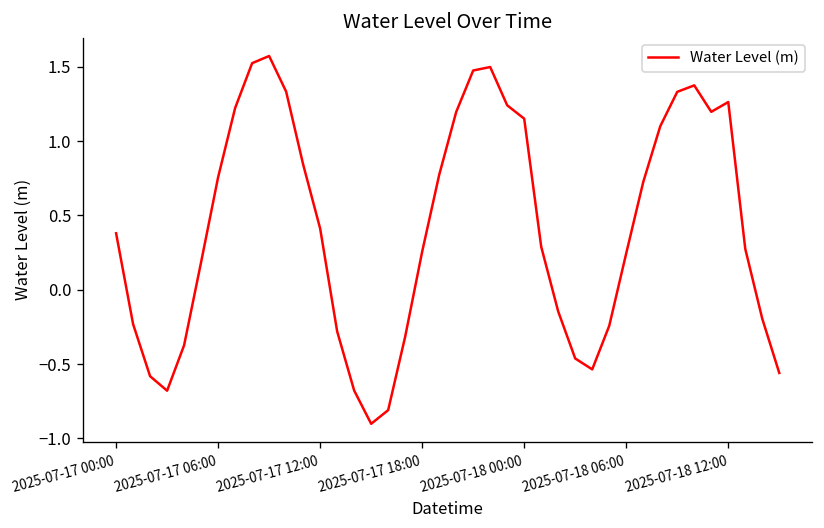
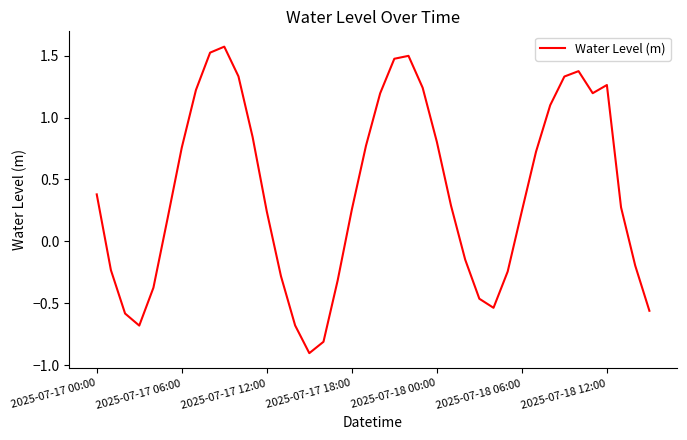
2025-07-17 12:00: 0.41 -> 0.24
2025-07-18 00:00: 1.15 -> 0.80
